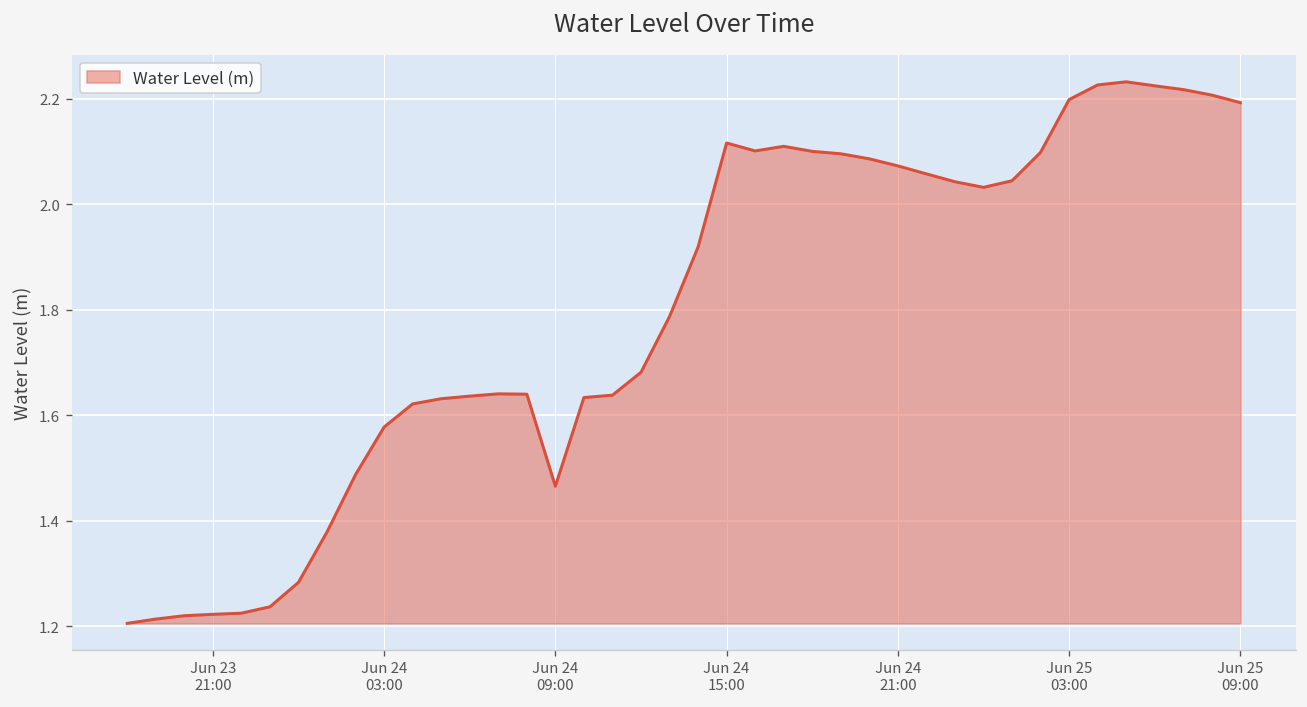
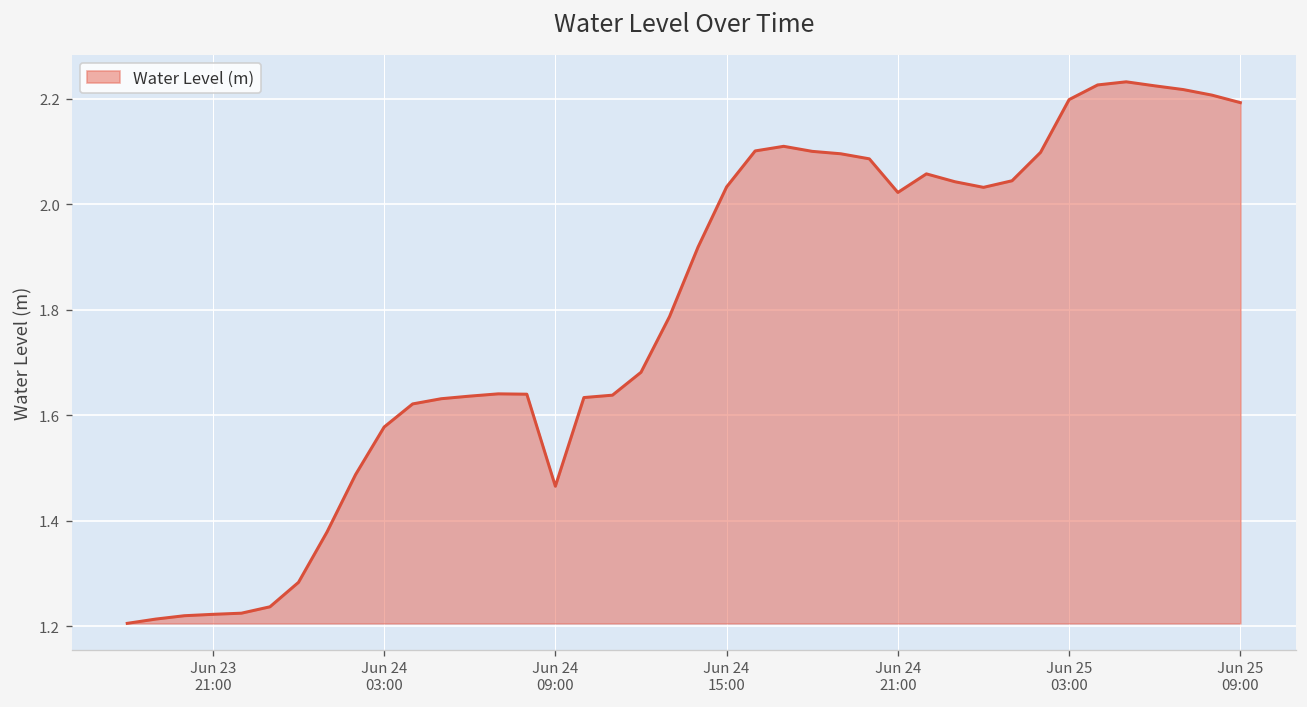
Jun 24 15:00: 2.12 -> 2.03
Jun 24 21:00: 2.07 -> 2.02
